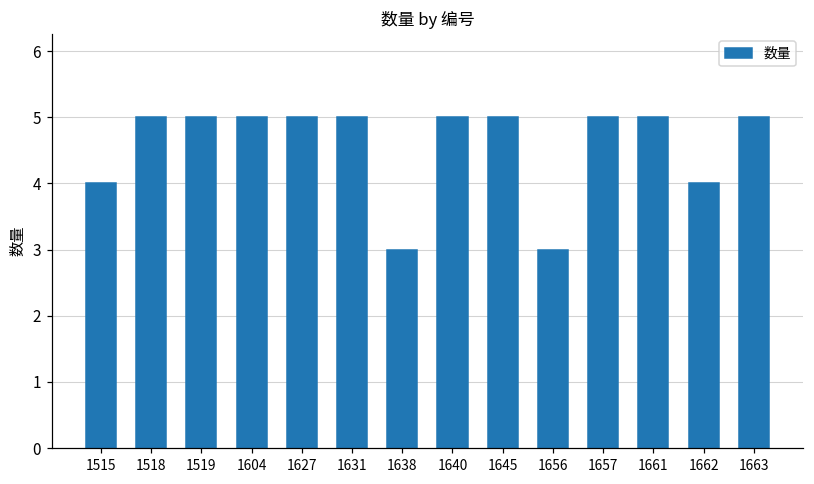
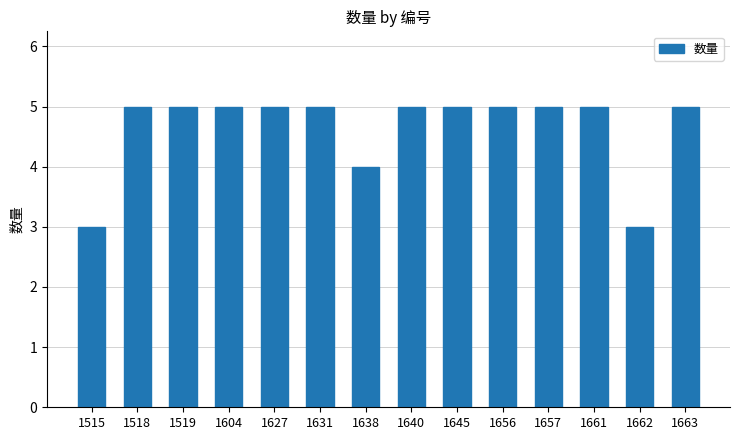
1515: 4 -> 3
1638: 3 -> 4
1656: 3 -> 5
1662: 4 -> 3
